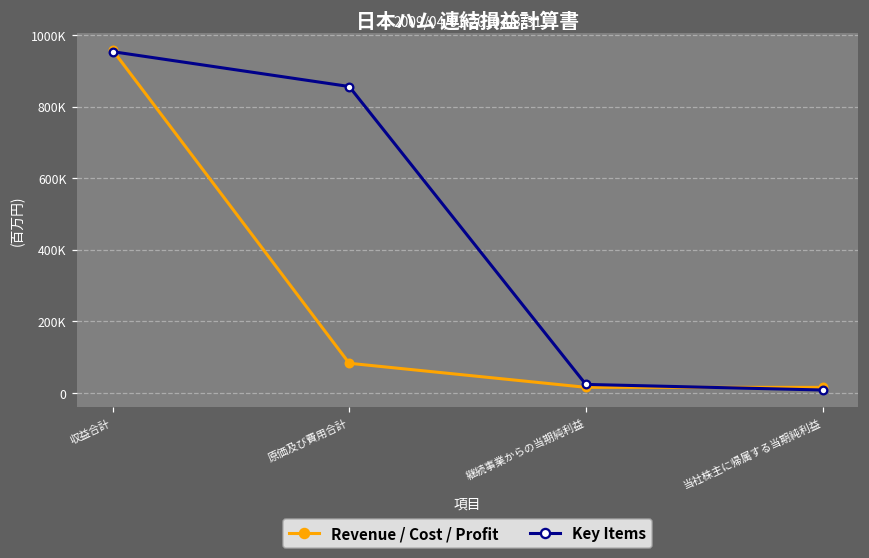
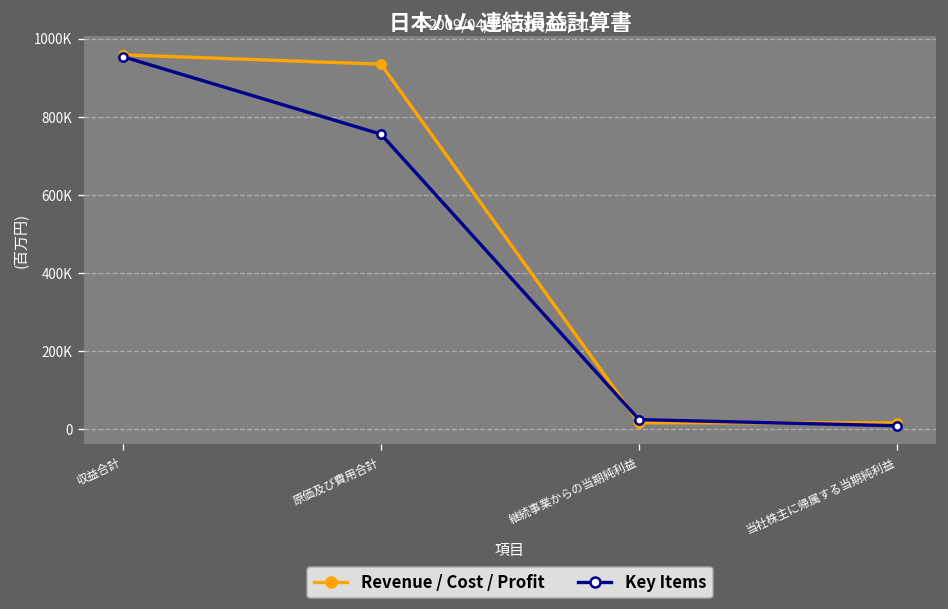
Revenue / Cost / Profit, 原価及び費用合計: 80000 -> 930000
Key Items, 原価及び費用合計: 860000 -> 750000
